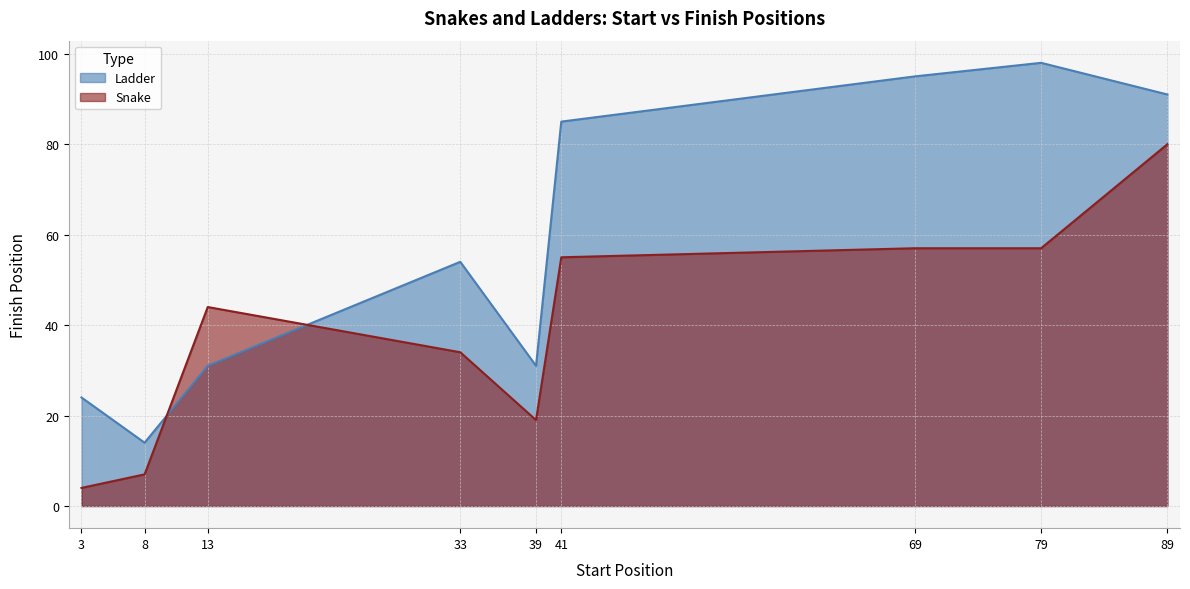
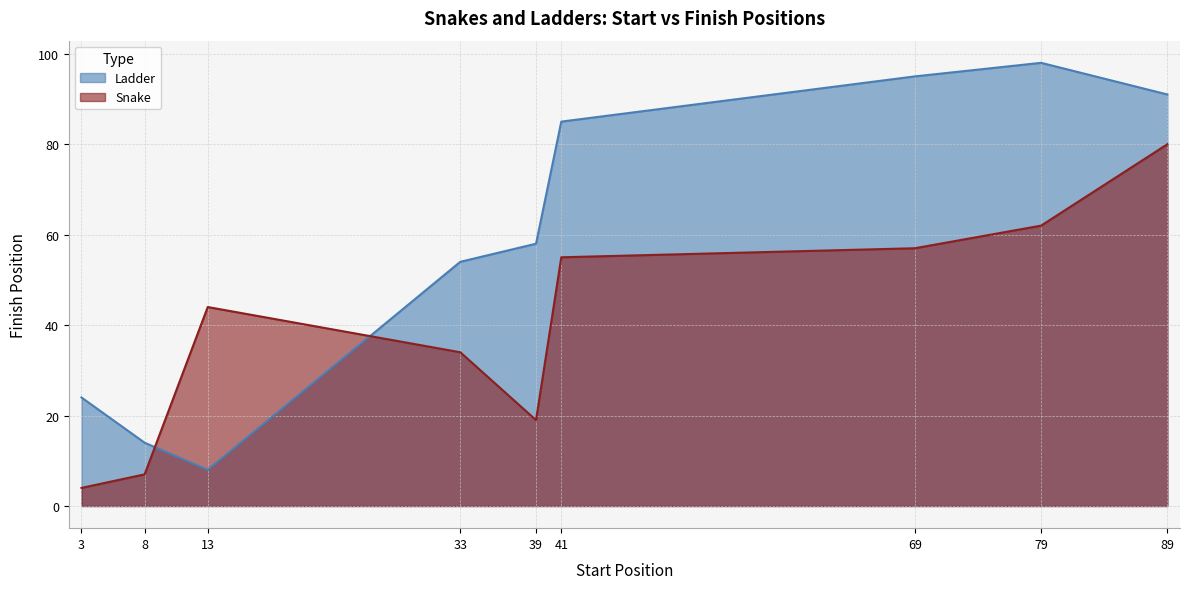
Ladder, 13: 31 -> 8
Ladder, 39: 31 -> 58
Snake, 79: 57 -> 62
